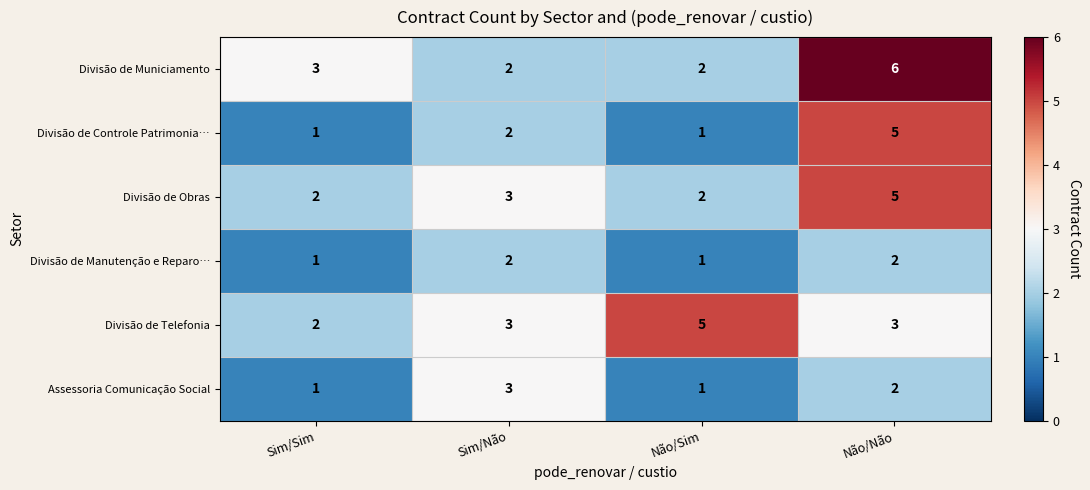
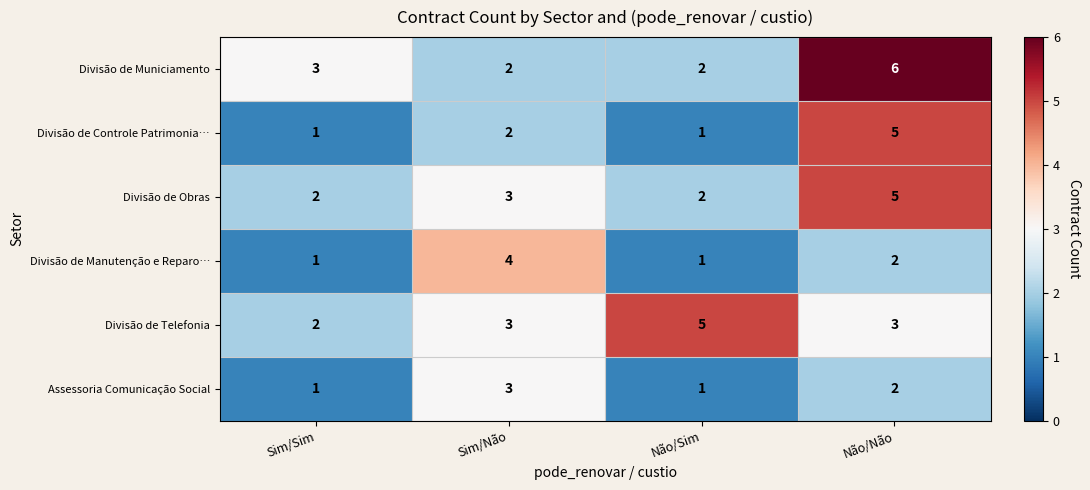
Divisão de Manutenção e Reparo…, Sim/Não: 2 -> 4
